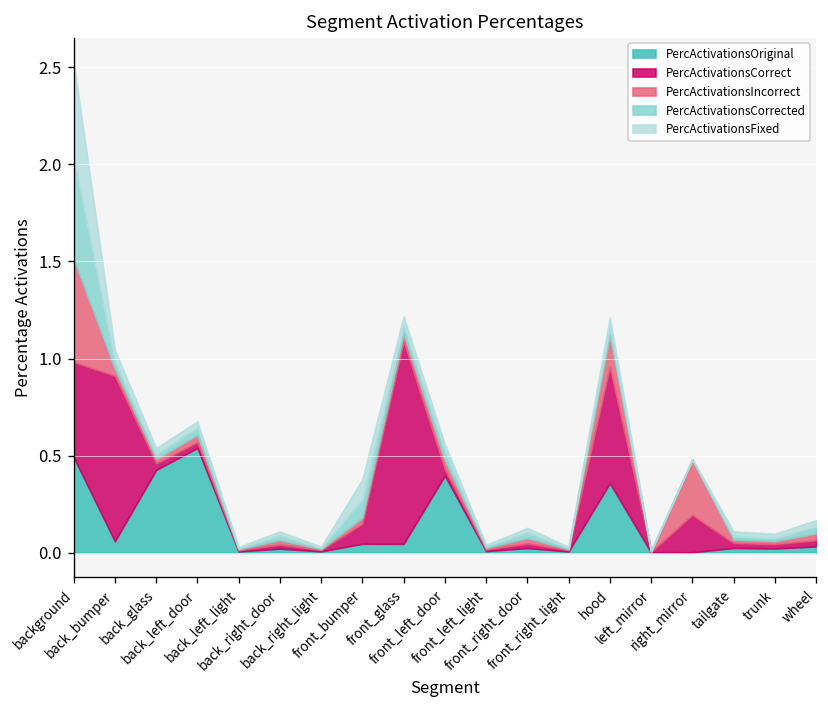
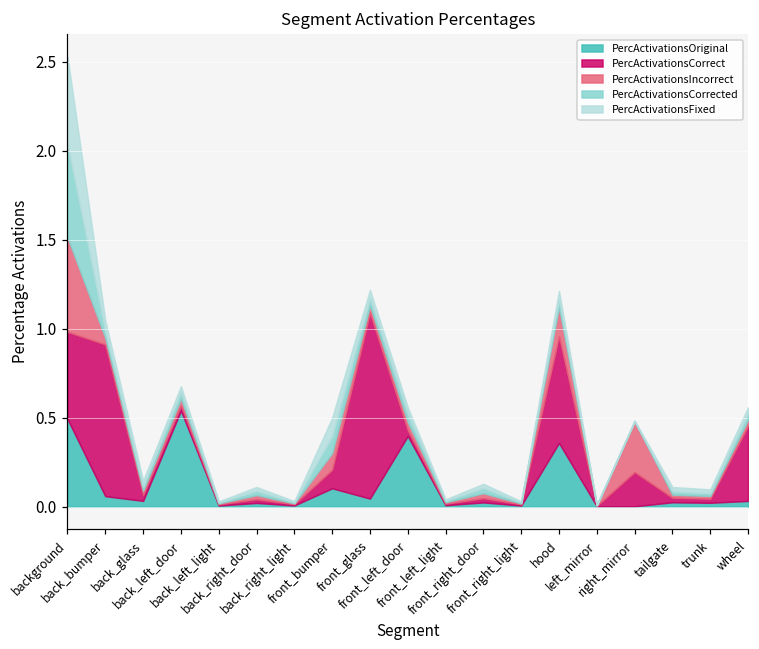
PercActivationsOriginal, back_glass: 0.43 -> 0.03
PercActivationsOriginal, front_bumper: 0.05 -> 0.10
PercActivationsIncorrect, front_bumper: 0.03 -> 0.09
PercActivationsCorrect, wheel: 0.03 -> 0.42
